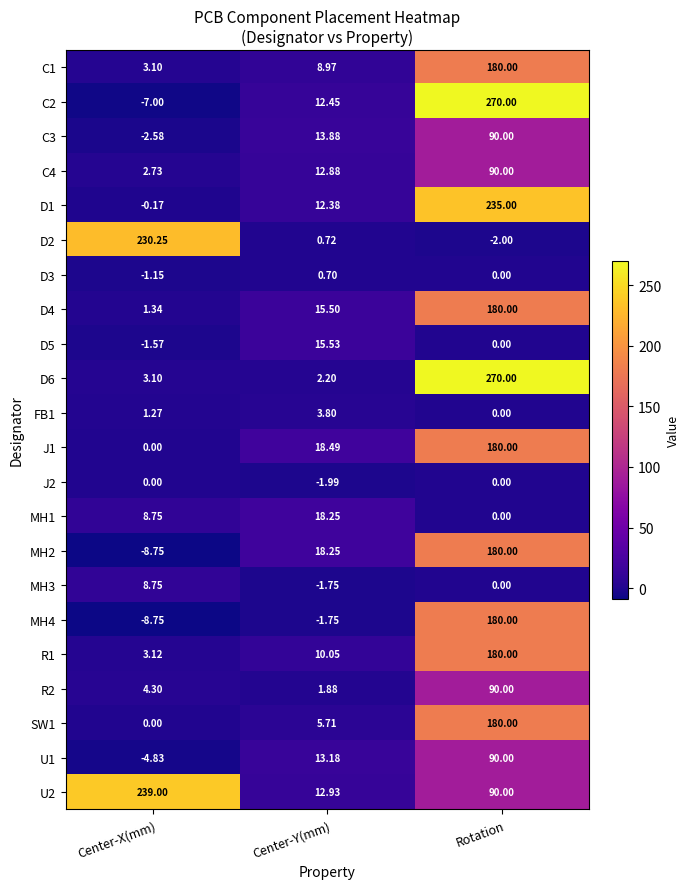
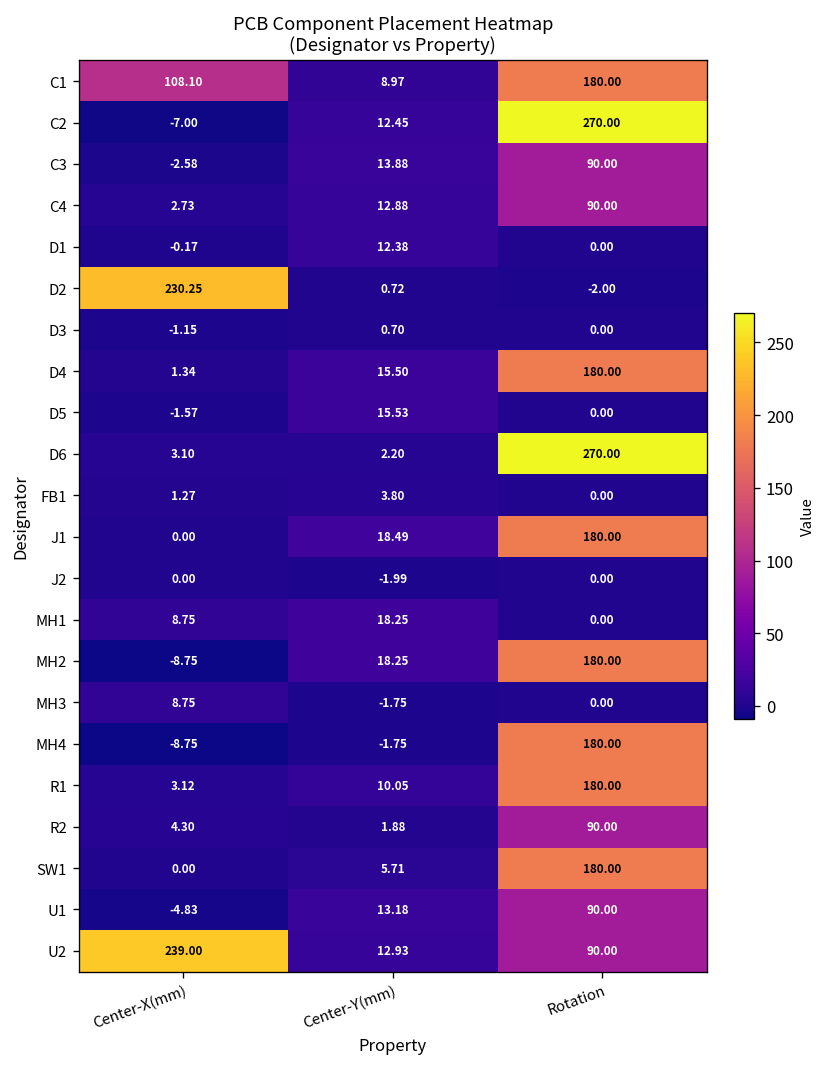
C1, Center-X(mm): 3.10 -> 108.10
D1, Rotation: 235.00 -> 0.00
